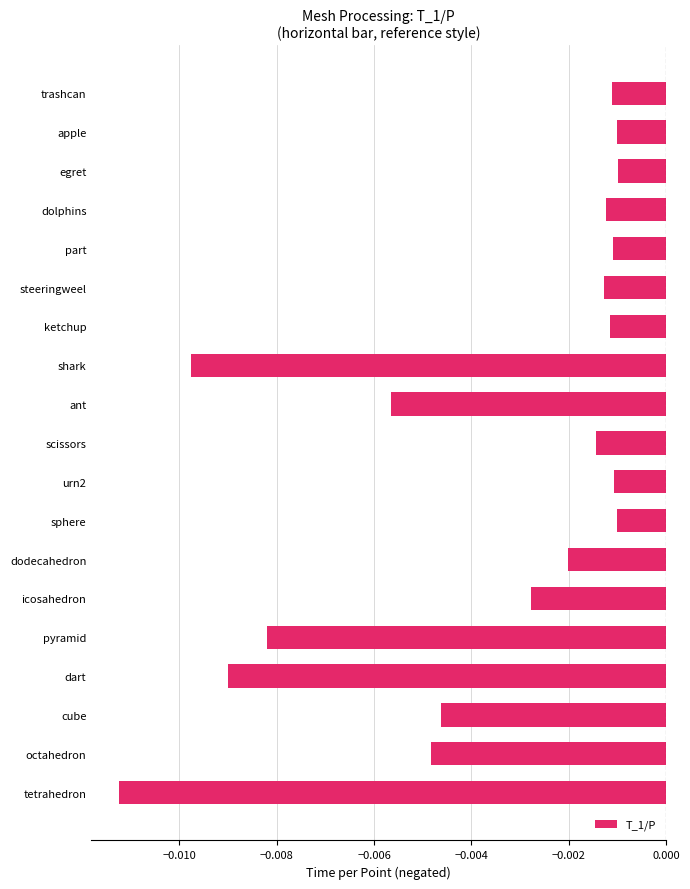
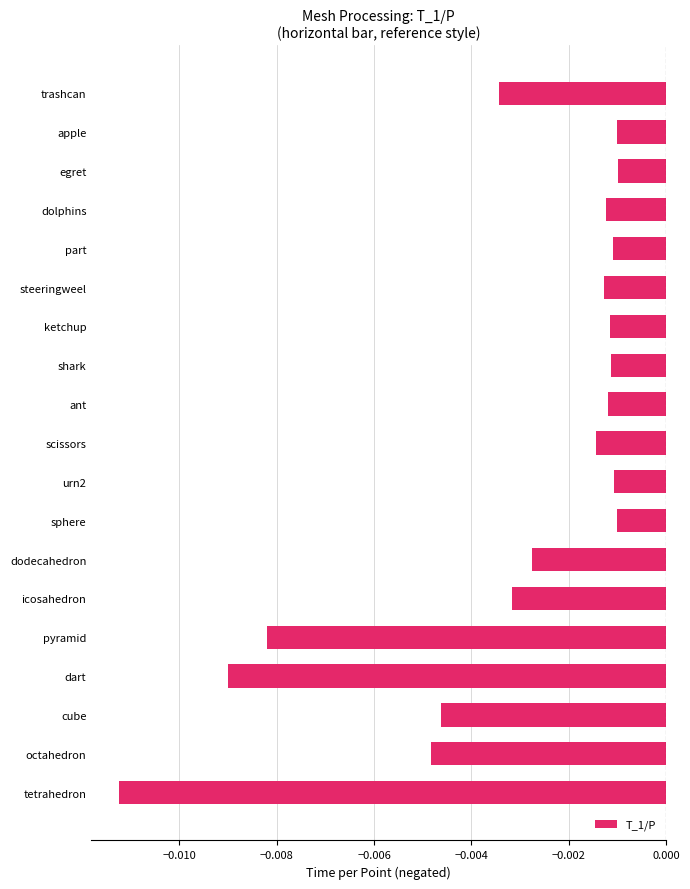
trashcan: -0.0011 -> -0.0034
shark: -0.0098 -> -0.0011
ant: -0.0056 -> -0.0012
dodecahedron: -0.0020 -> -0.0028
icosahedron: -0.0028 -> -0.0032
